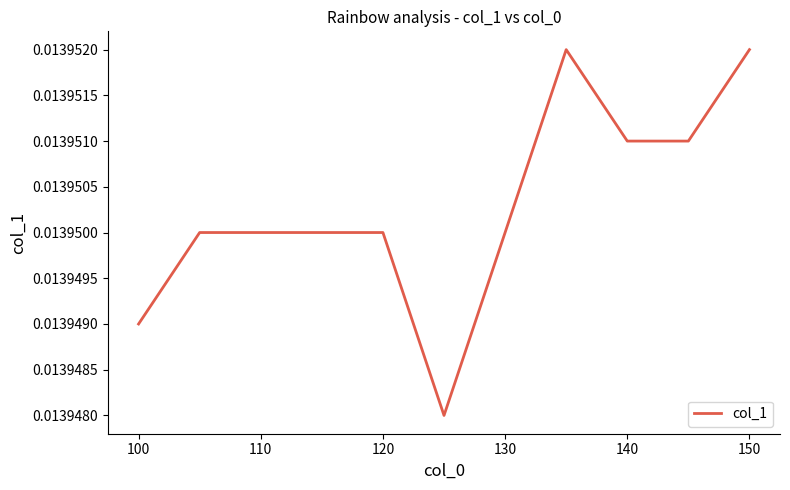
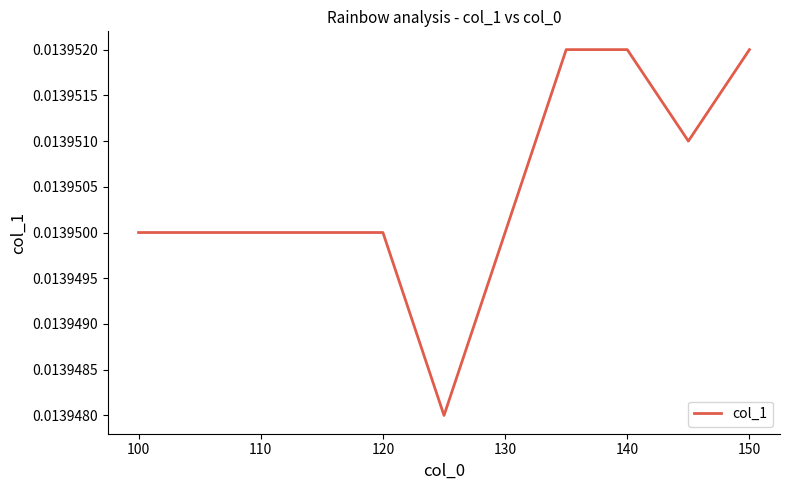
100: 0.013949 -> 0.013950
140: 0.013951 -> 0.013952
